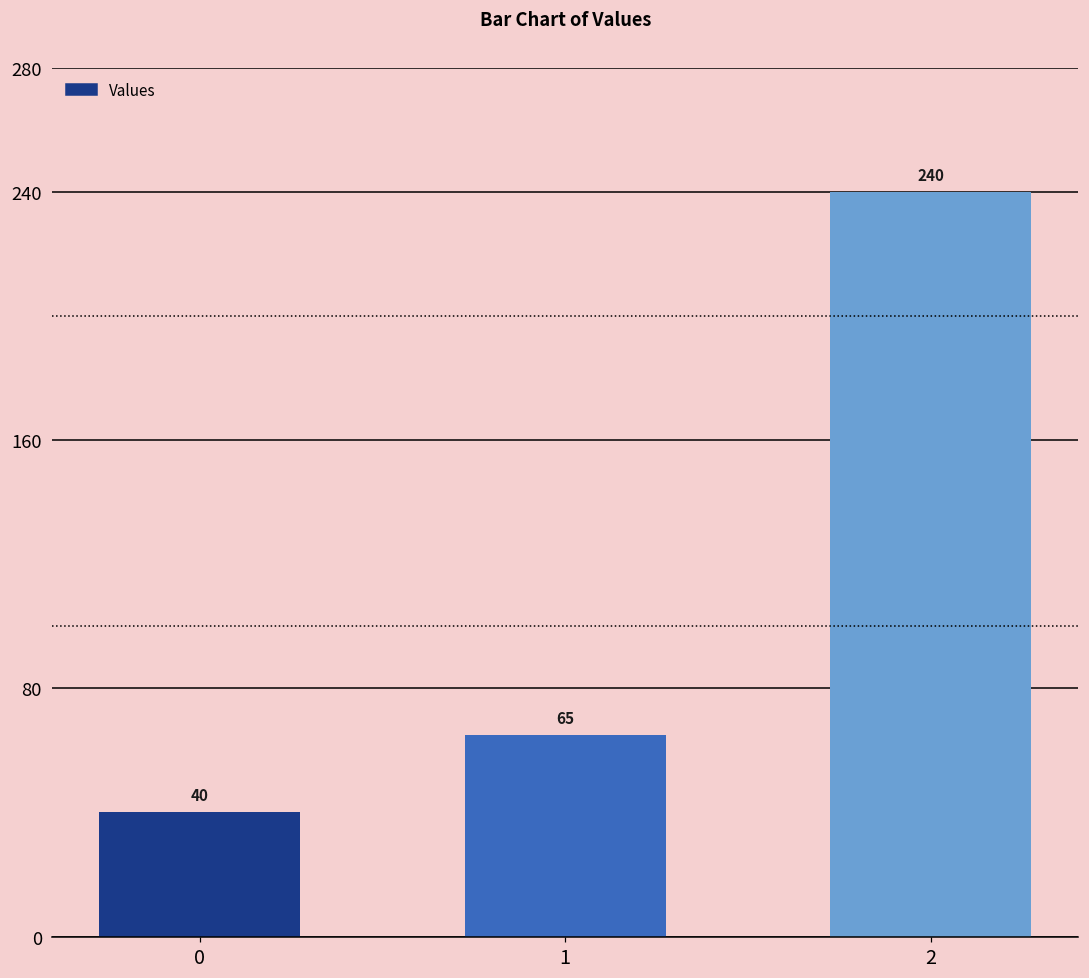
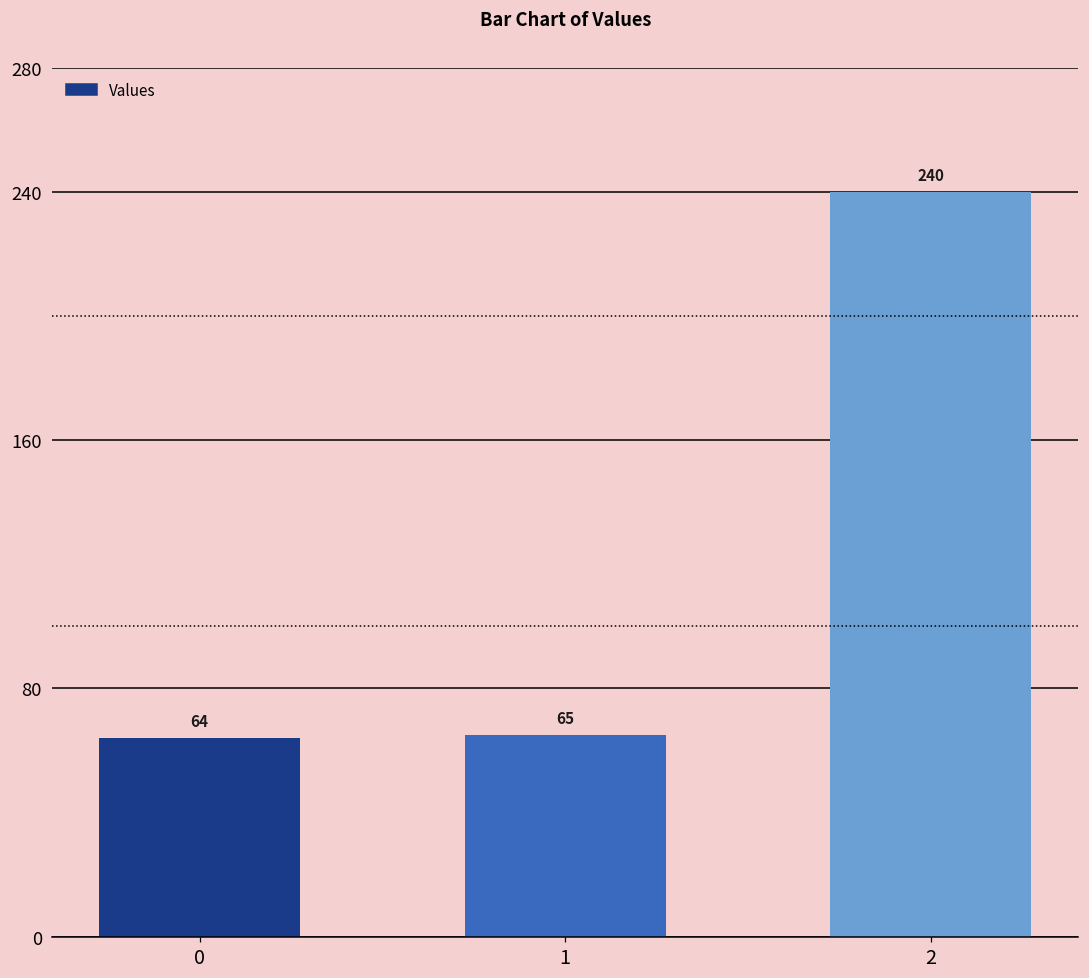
0: 40 -> 64
